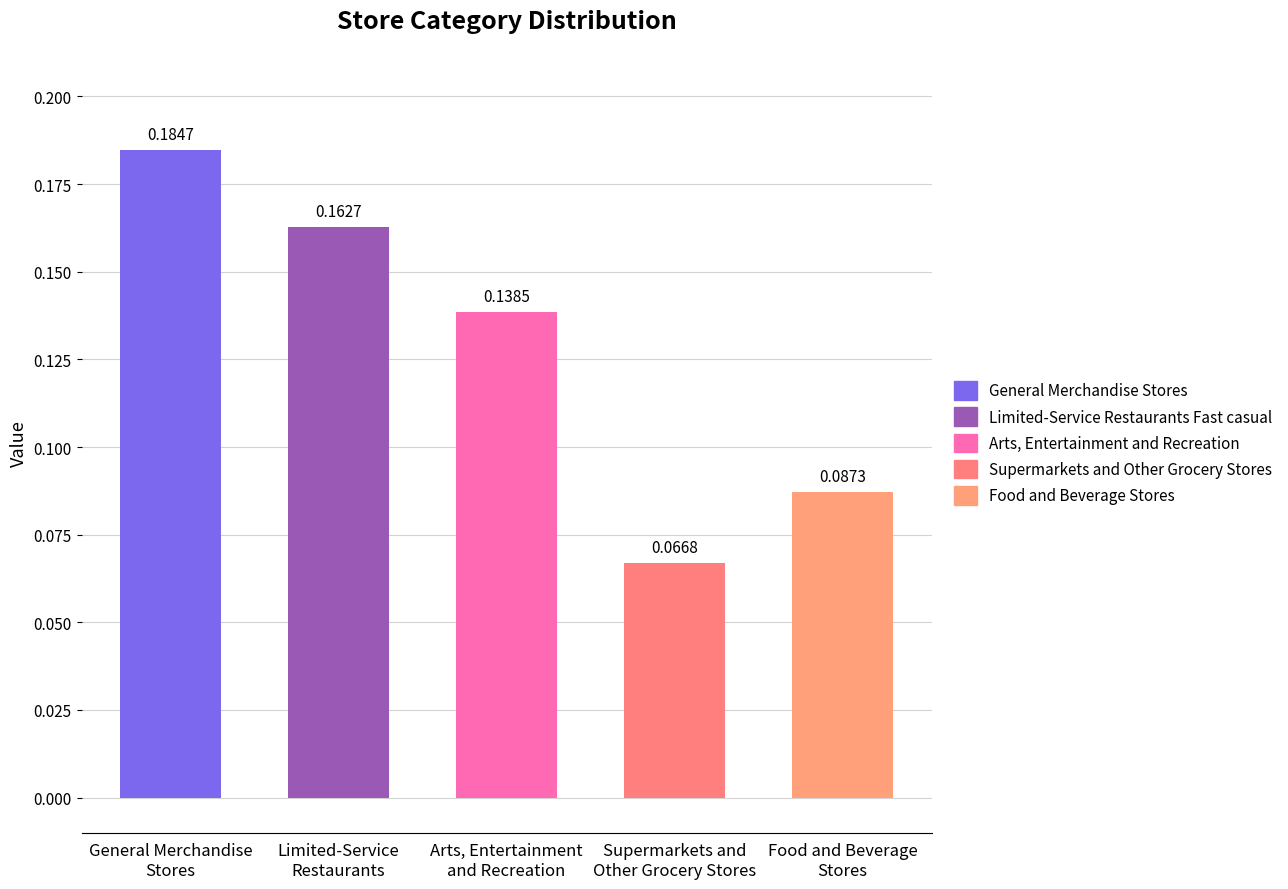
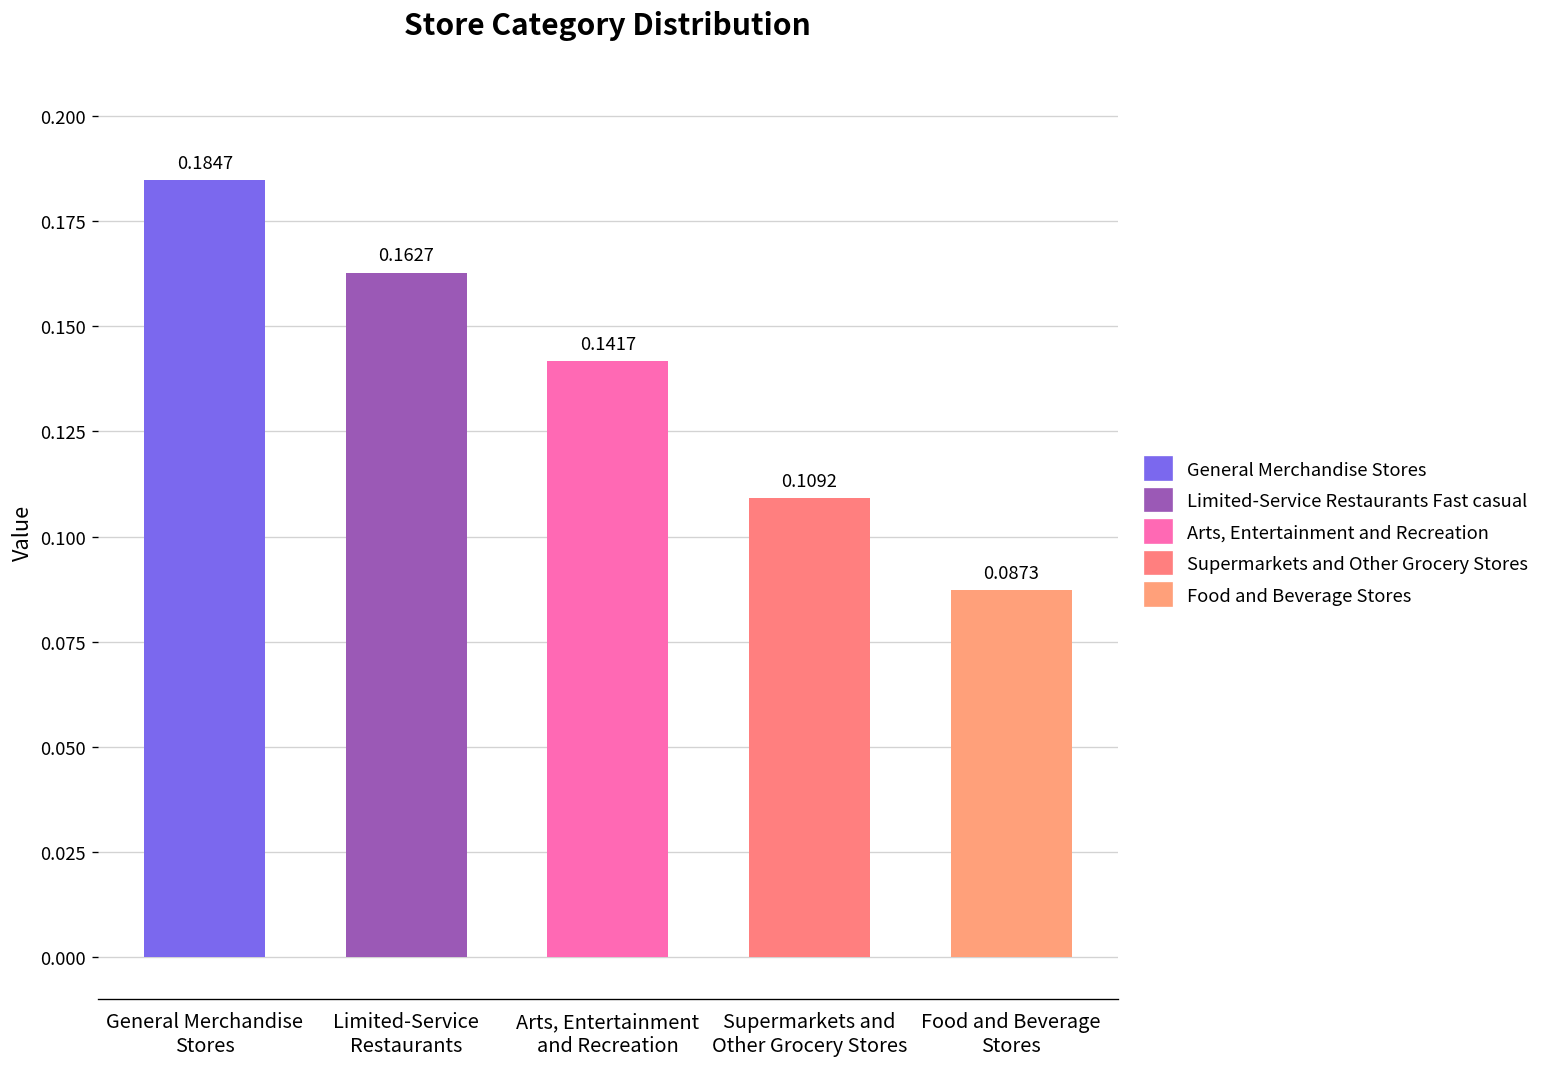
Arts, Entertainment and Recreation: 0.1385 -> 0.1417
Supermarkets and Other Grocery Stores: 0.0668 -> 0.1092
